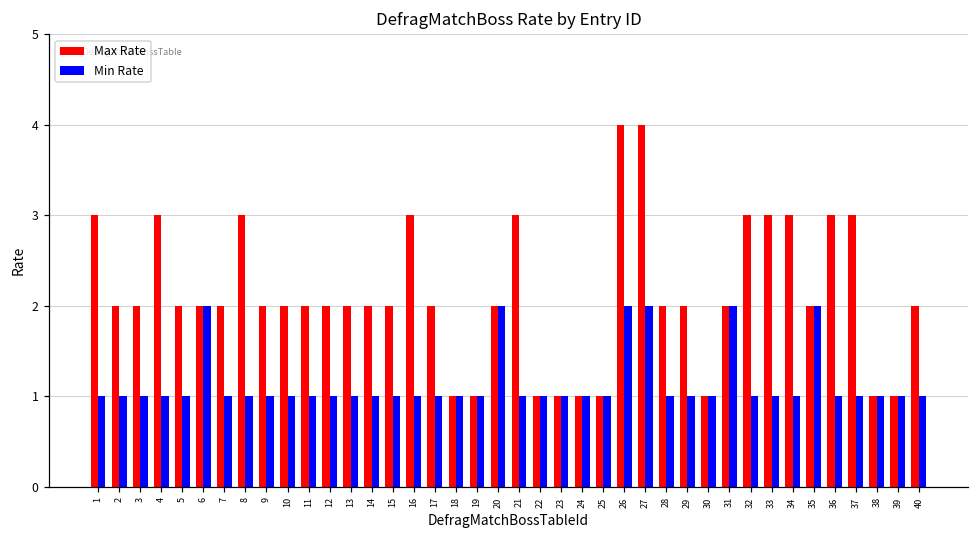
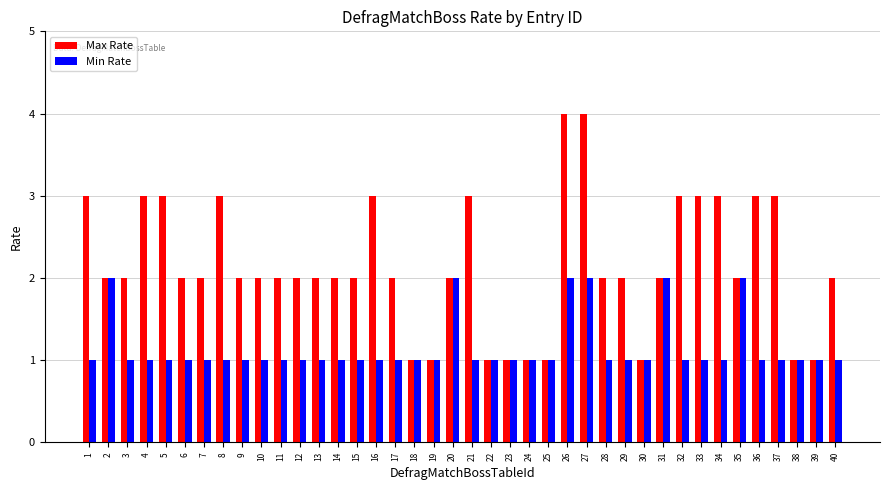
Min Rate, 2: 1 -> 2
Max Rate, 5: 2 -> 3
Min Rate, 6: 2 -> 1
